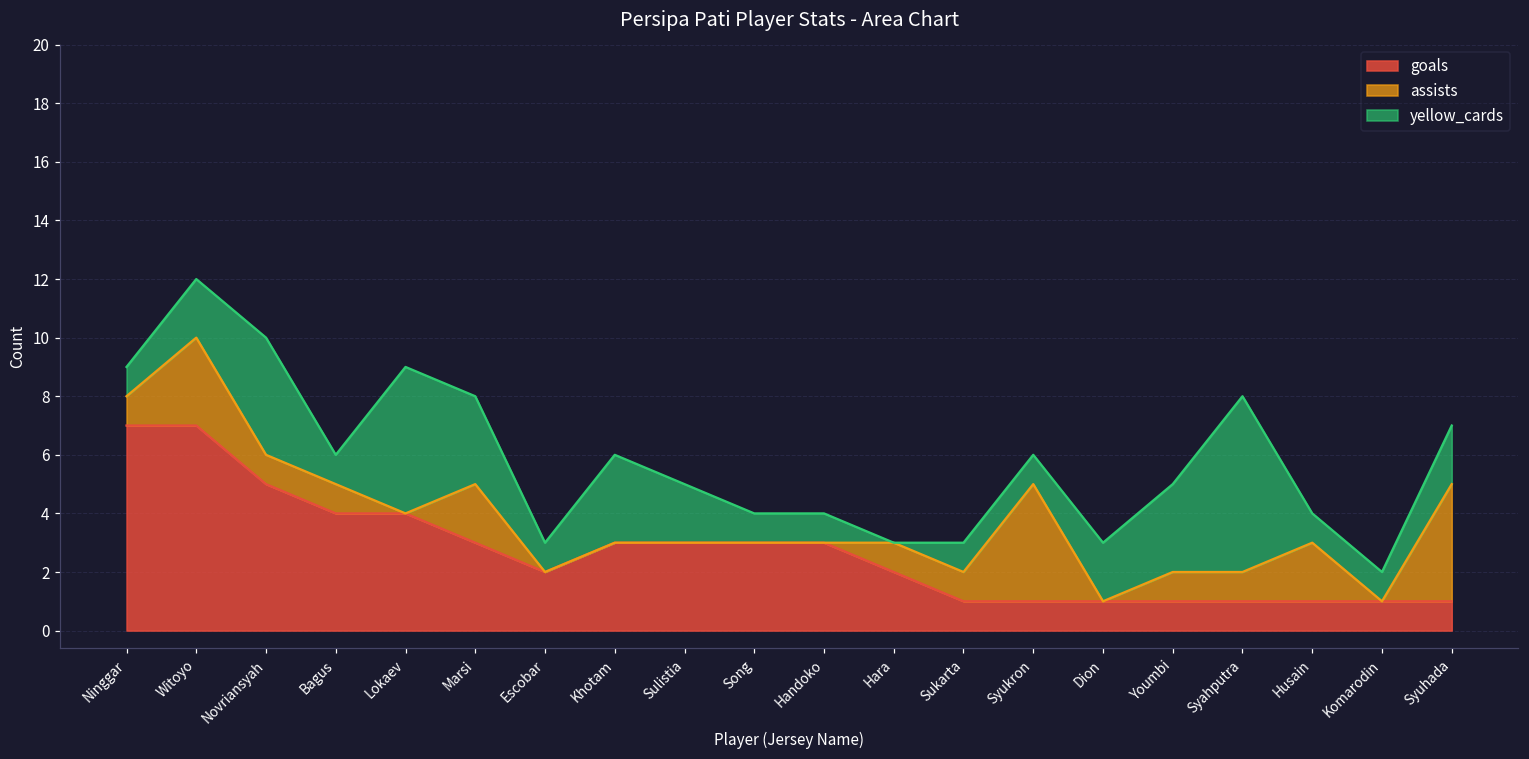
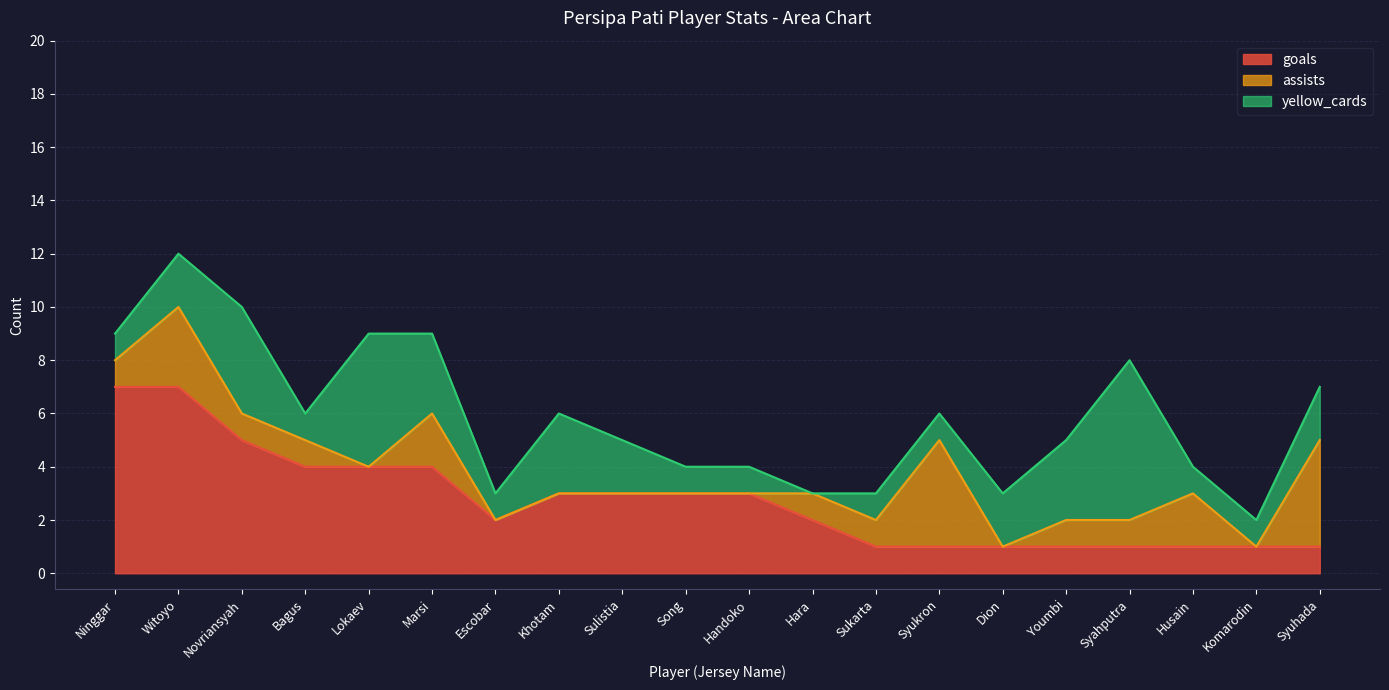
goals, Marsi: 3 -> 4
